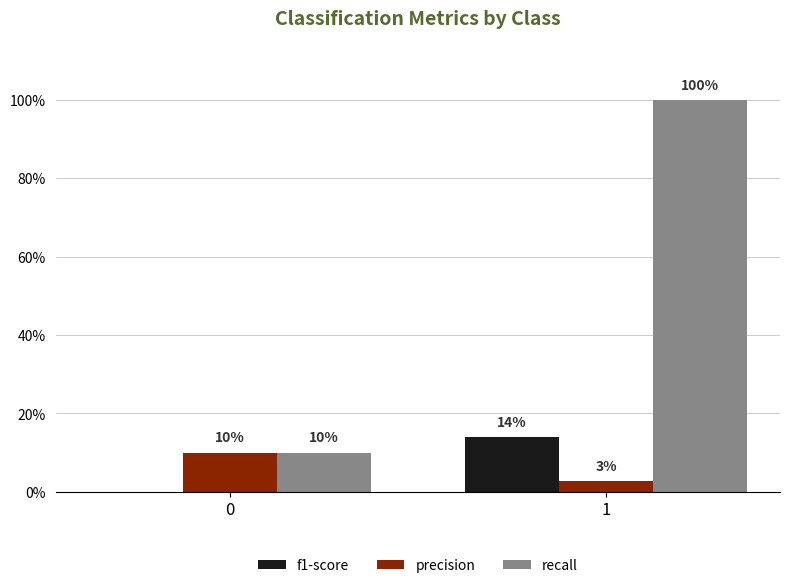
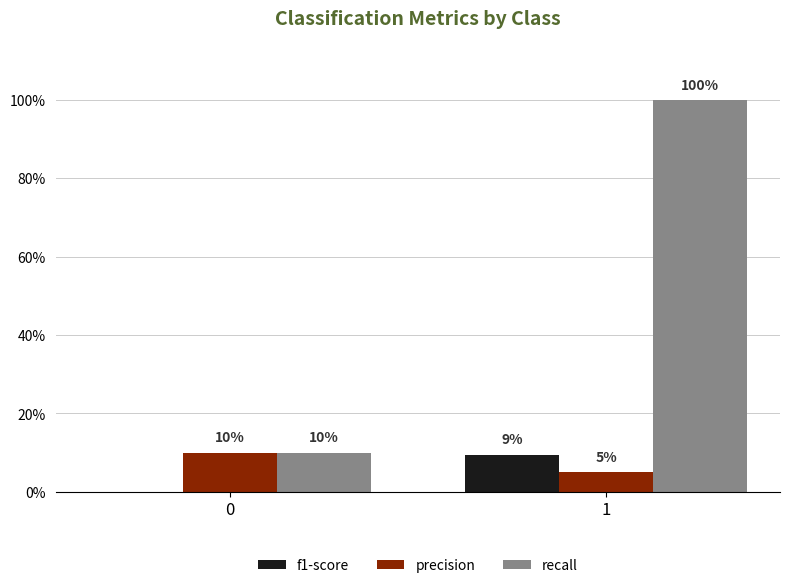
f1-score, 1: 14% -> 9%
precision, 1: 3% -> 5%
